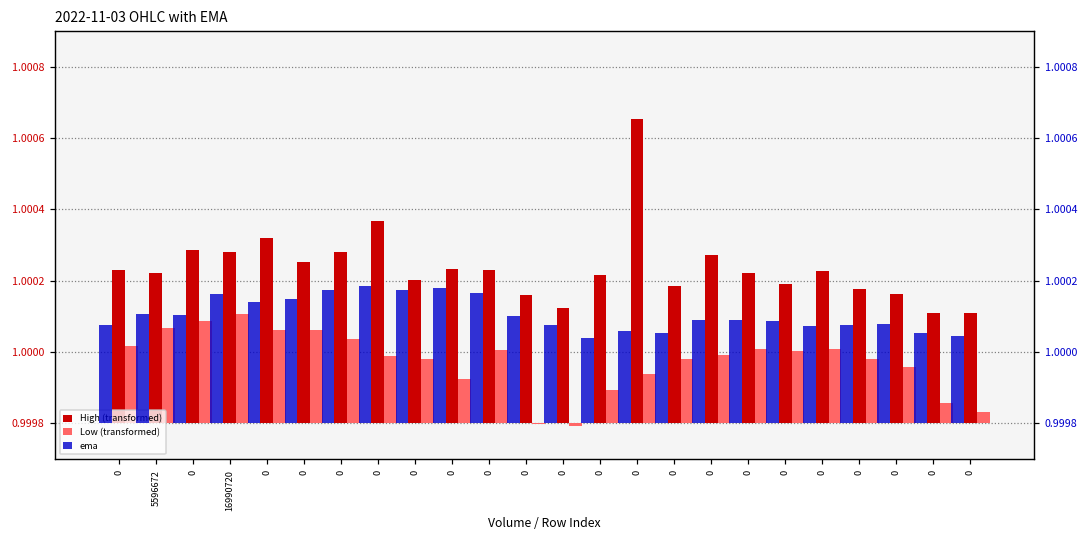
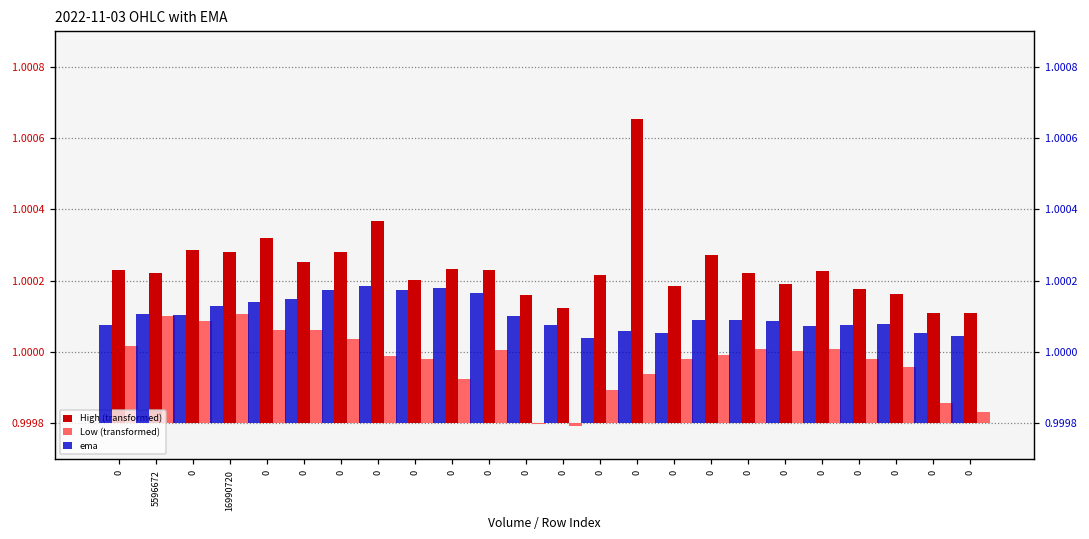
Low (transformed), 5596672: 1.00007 -> 1.00010
ema, 16990720: 1.00016 -> 1.00013
